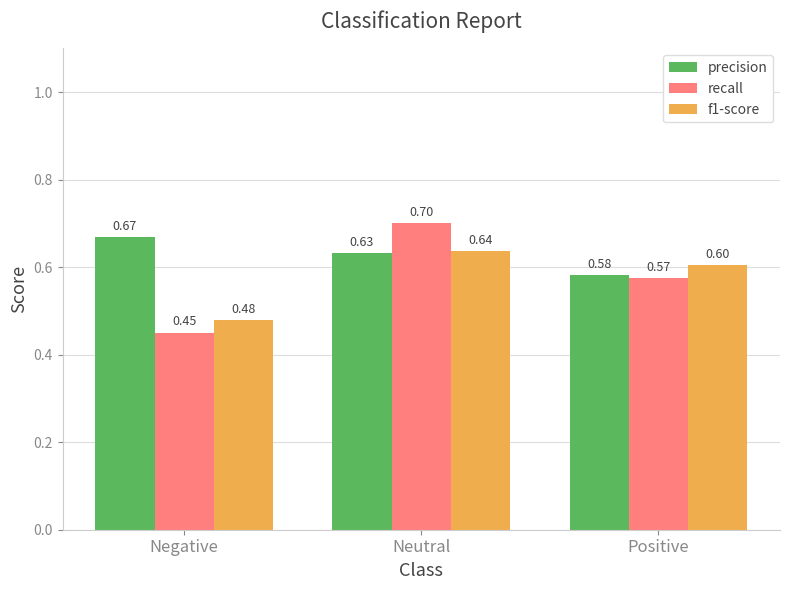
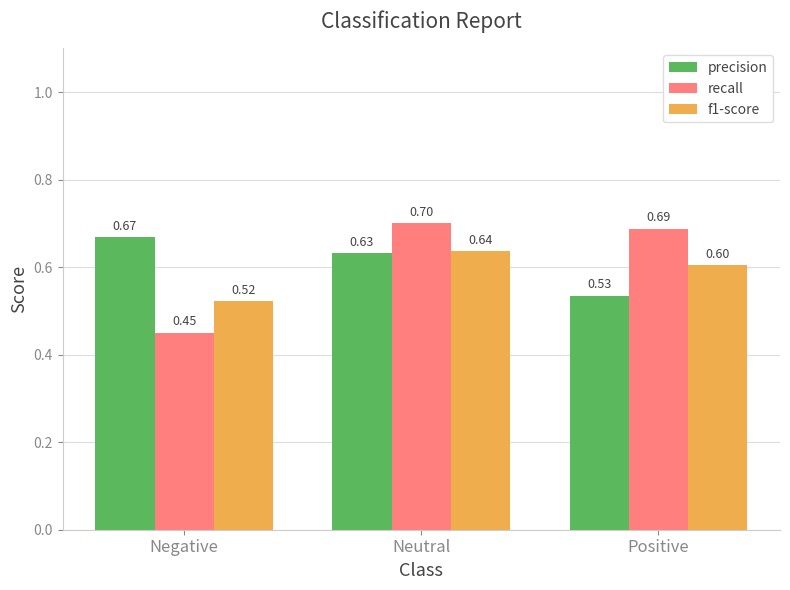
f1-score, Negative: 0.48 -> 0.52
precision, Positive: 0.58 -> 0.53
recall, Positive: 0.57 -> 0.69
